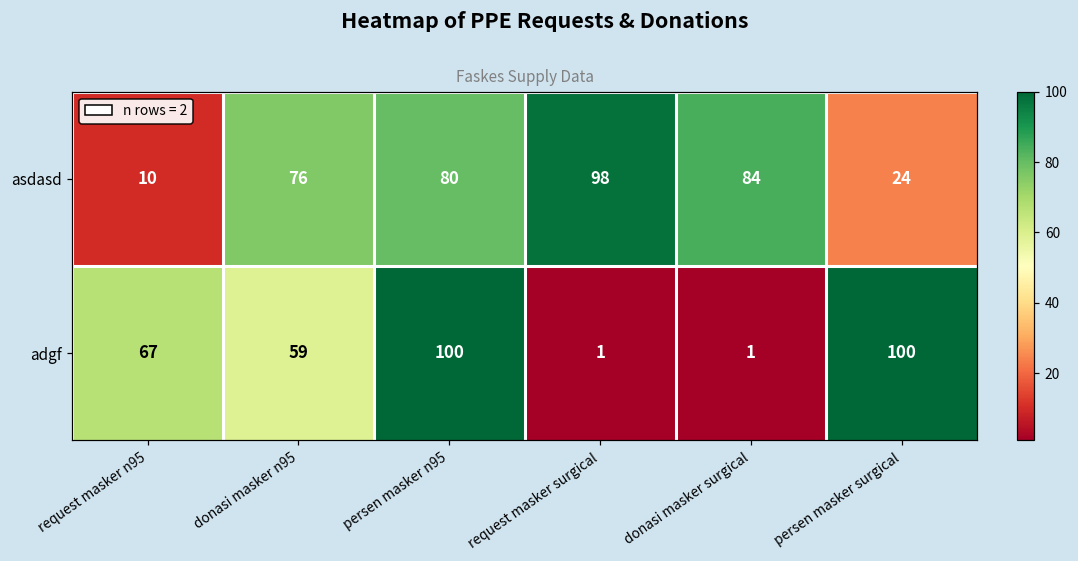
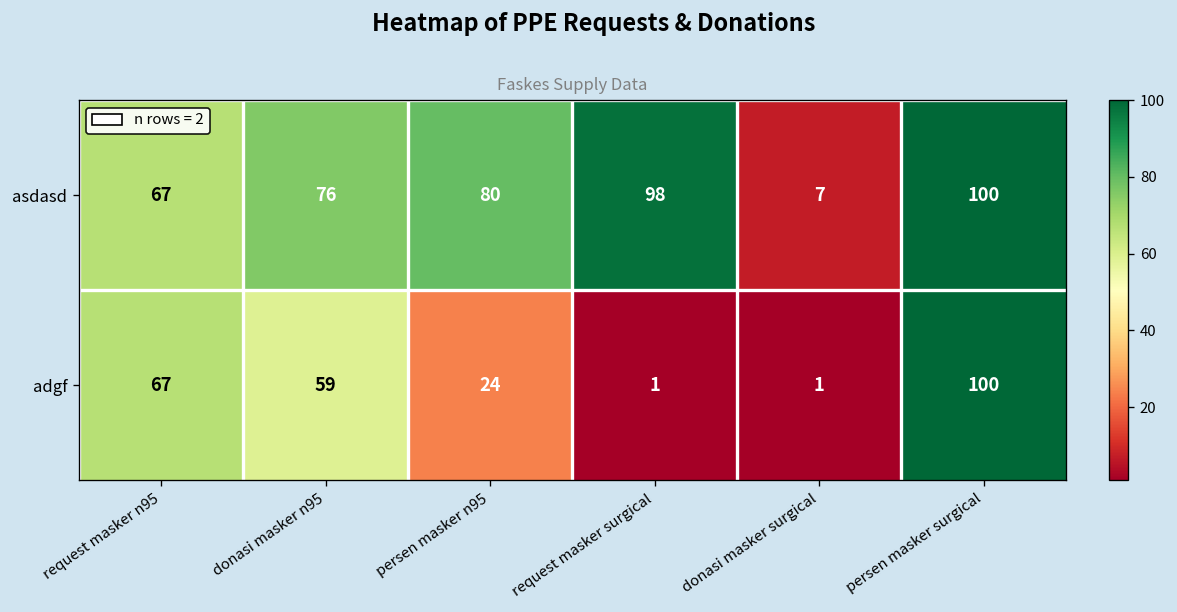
asdasd, request masker n95: 10 -> 67
asdasd, donasi masker surgical: 84 -> 7
asdasd, persen masker surgical: 24 -> 100
adgf, persen masker n95: 100 -> 24
